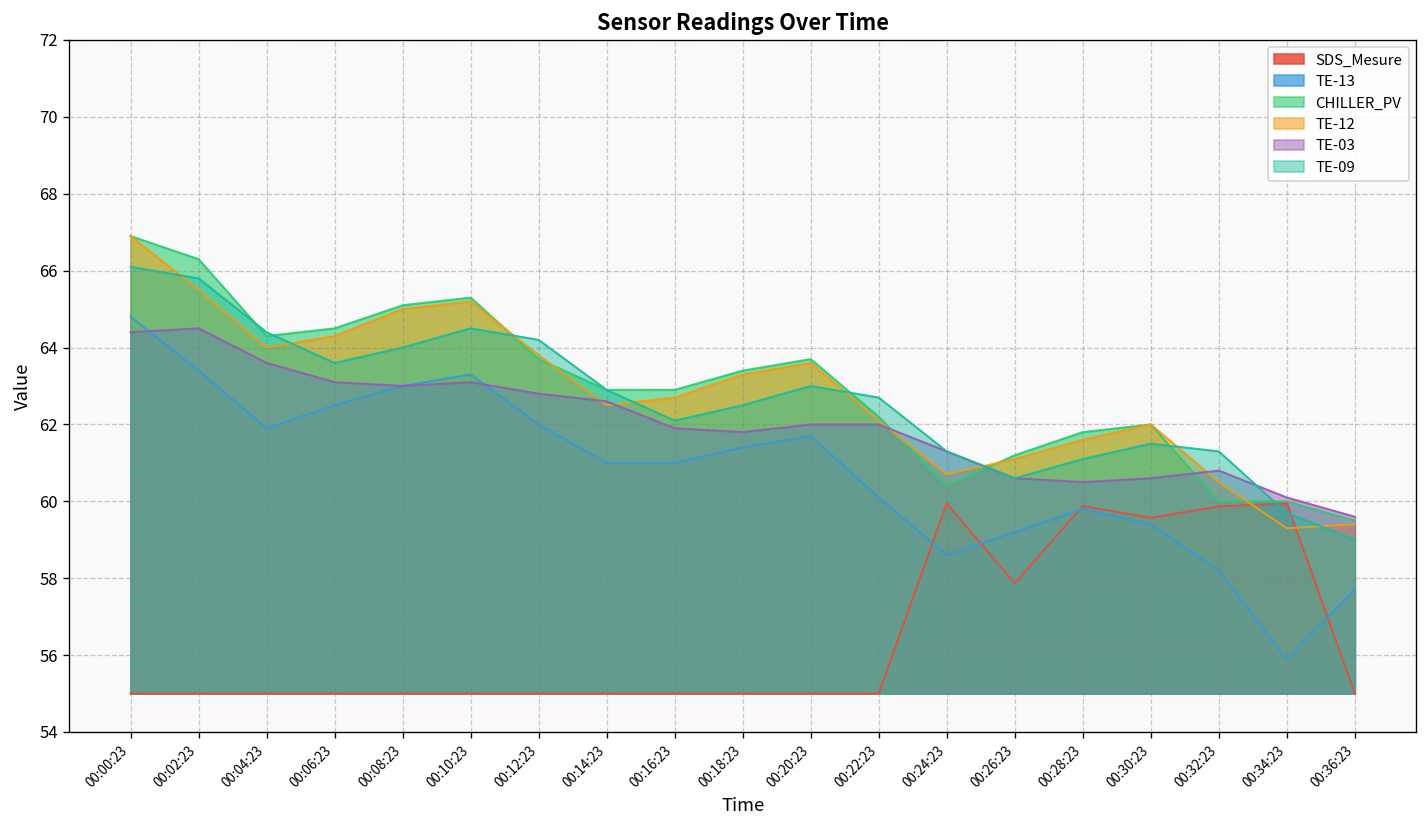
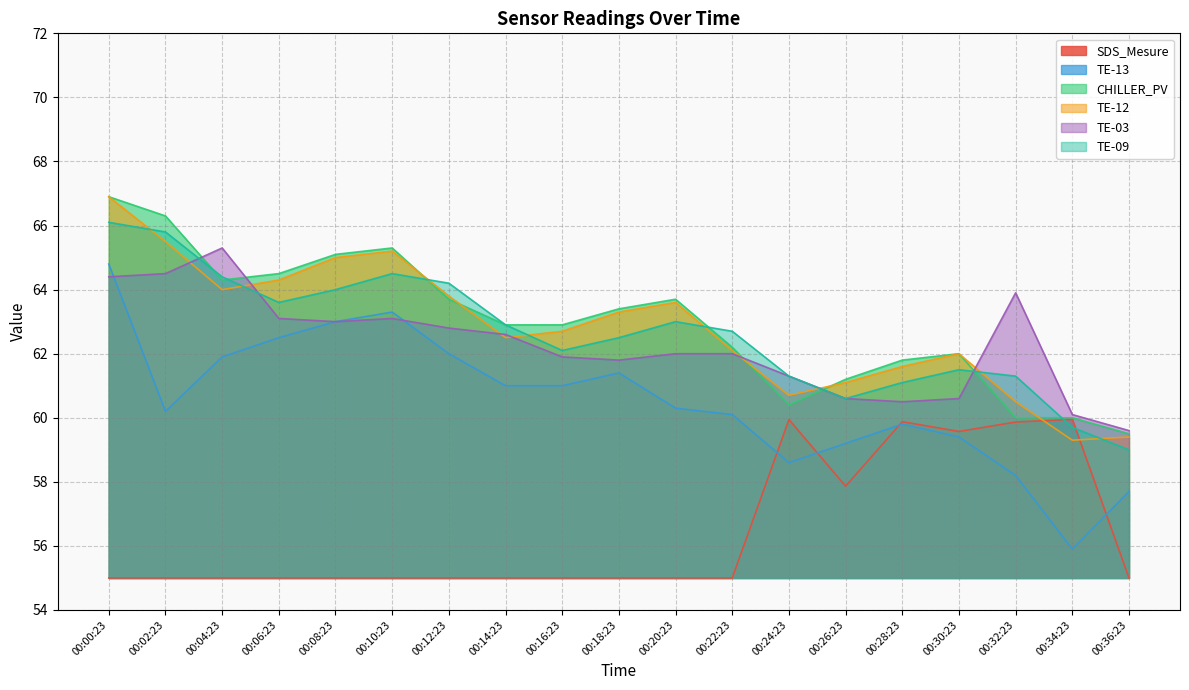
TE-13, 00:02:23: 63.4 -> 60.2
TE-03, 00:04:23: 63.6 -> 65.3
TE-13, 00:20:23: 61.7 -> 60.3
TE-03, 00:32:23: 60.8 -> 63.9
